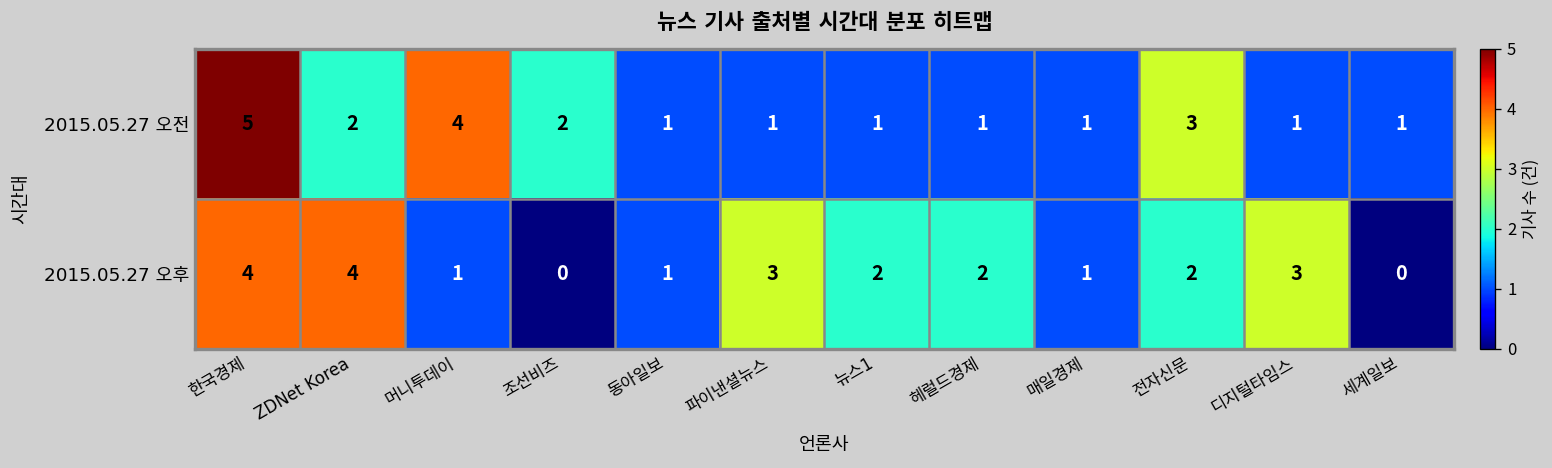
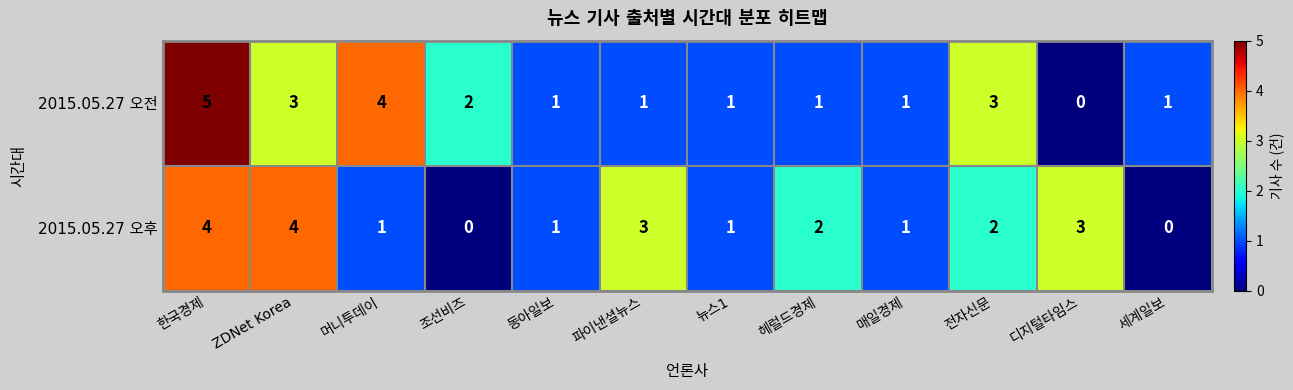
2015.05.27 오전, ZDNet Korea: 2 -> 3
2015.05.27 오전, 디지털타임스: 1 -> 0
2015.05.27 오후, 뉴스1: 2 -> 1
